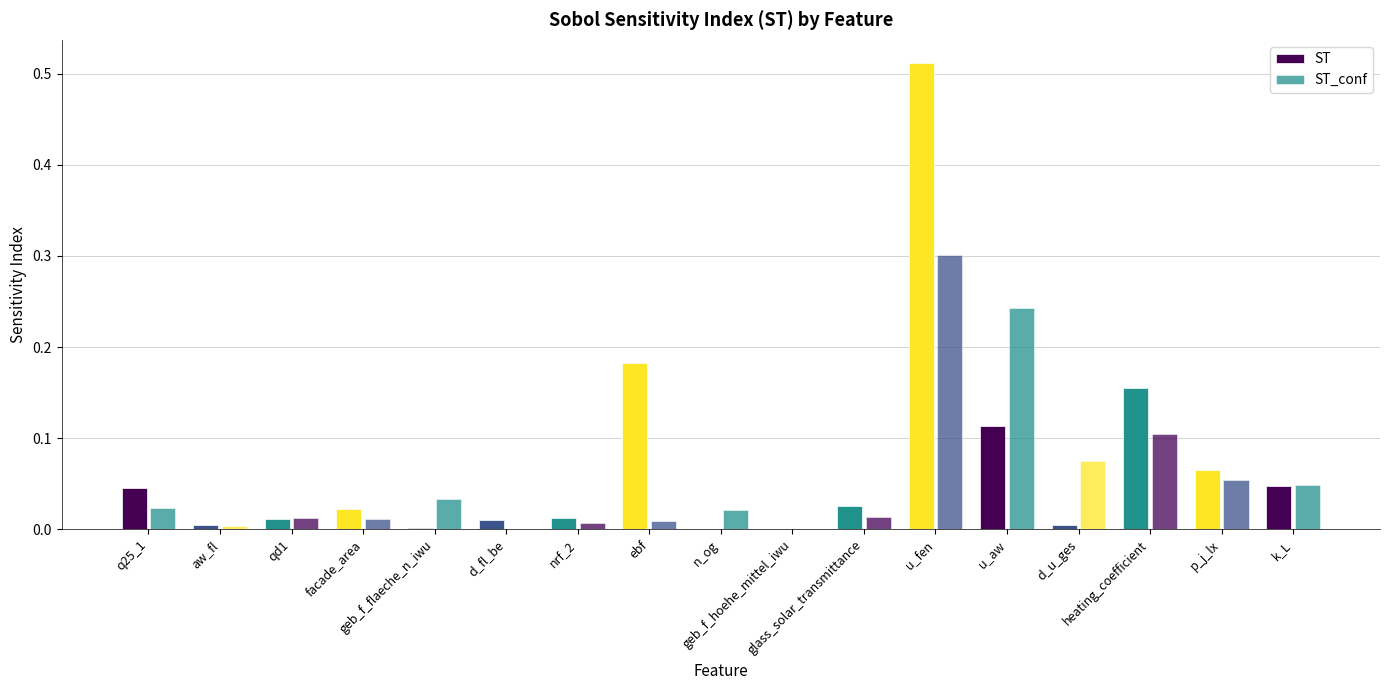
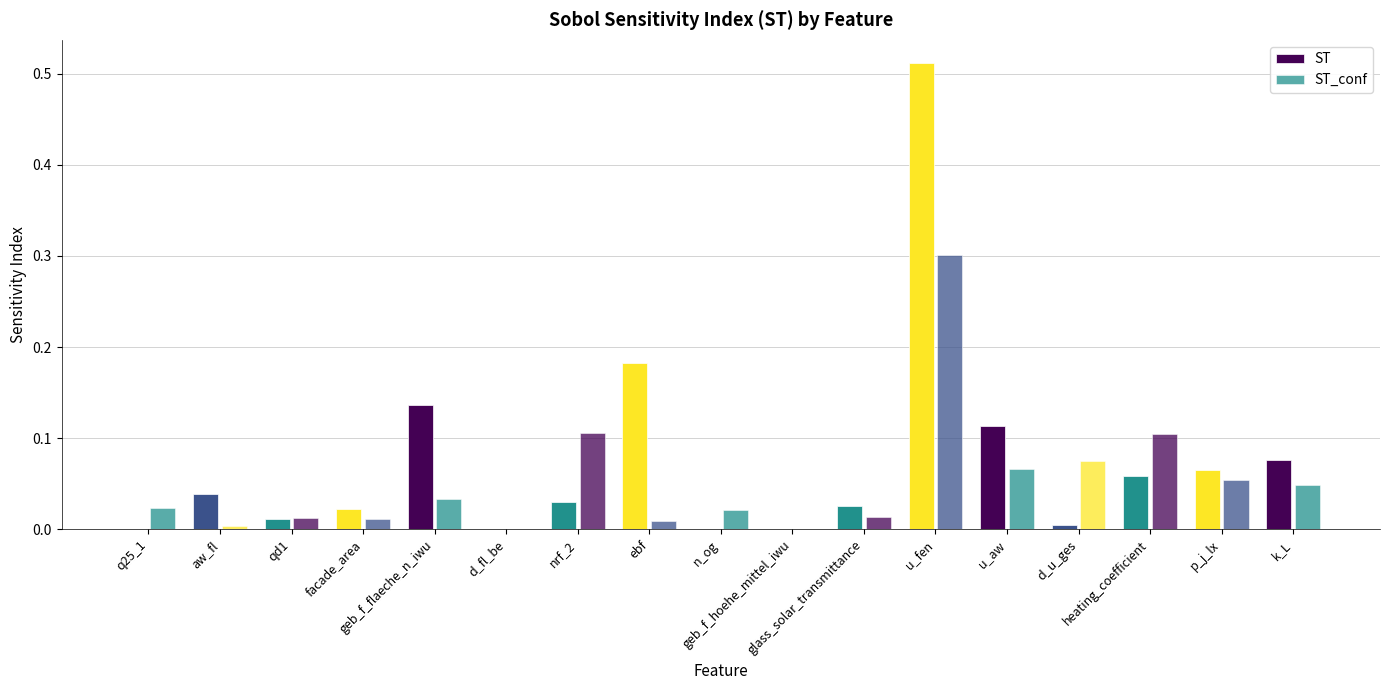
ST, q25_1: 0.05 -> 0.00
ST, aw_fl: 0.00 -> 0.04
ST, geb_f_flaeche_n_iwu: 0.00 -> 0.14
ST, d_fl_be: 0.01 -> 0.00
ST, nrf_2: 0.01 -> 0.03
ST_conf, nrf_2: 0.01 -> 0.11
ST_conf, u_aw: 0.24 -> 0.07
ST, heating_coefficient: 0.16 -> 0.06
ST, k_L: 0.05 -> 0.08
